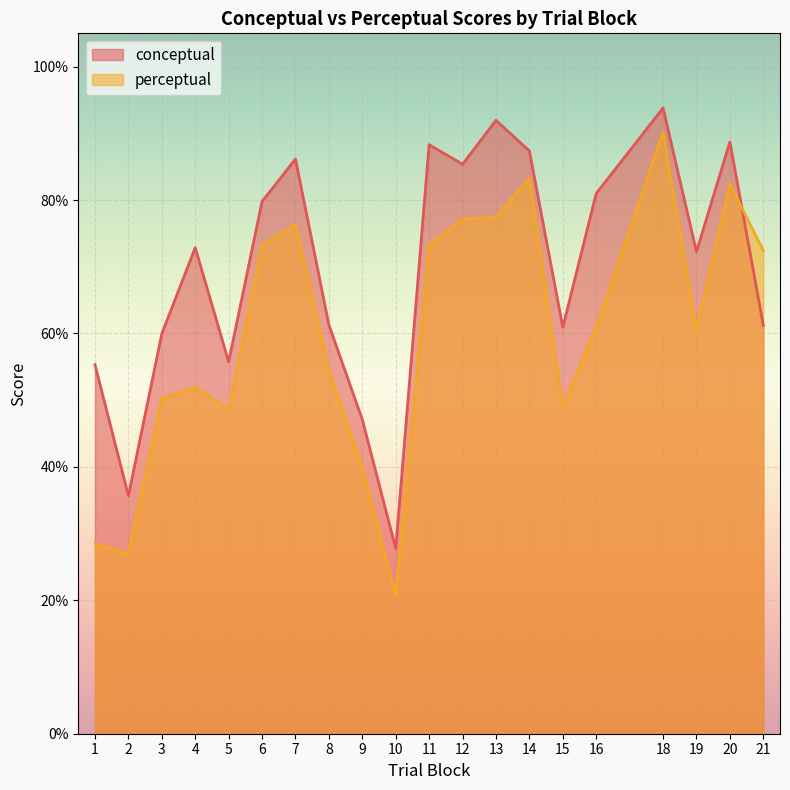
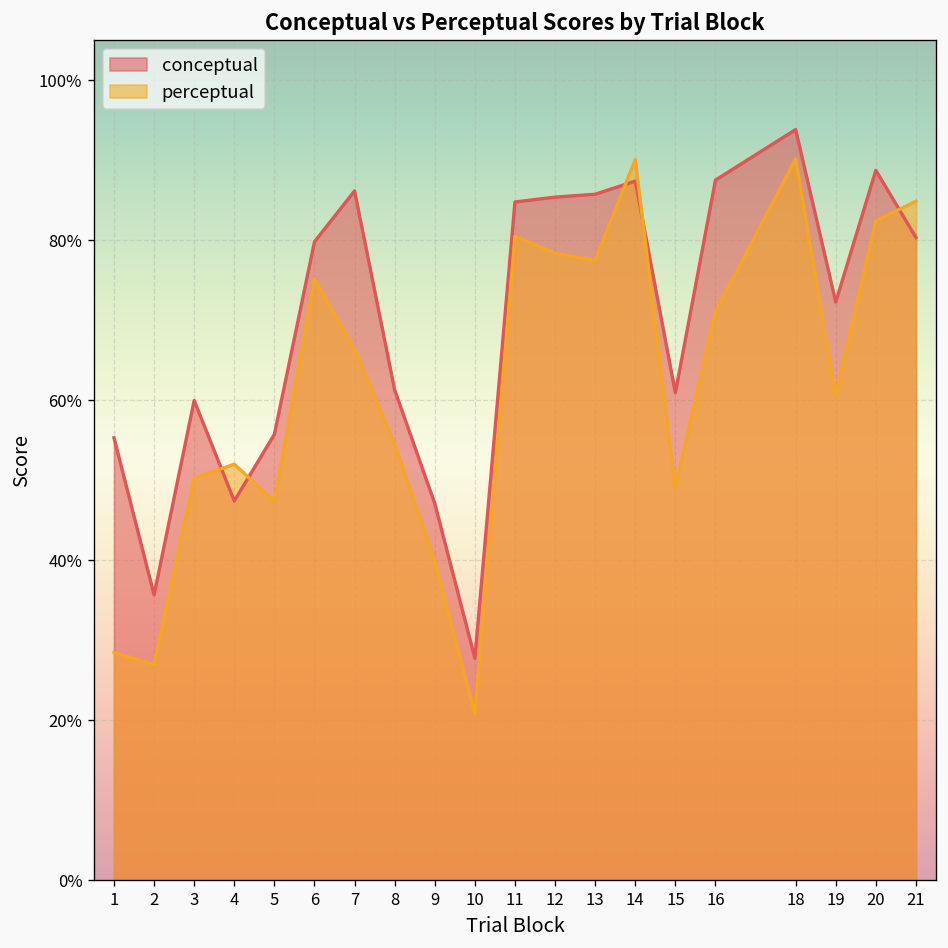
conceptual, 4: 73% -> 47%
perceptual, 5: 49% -> 47%
perceptual, 6: 73% -> 75%
perceptual, 7: 76% -> 66%
conceptual, 11: 88% -> 85%
perceptual, 11: 73% -> 80%
perceptual, 12: 77% -> 78%
conceptual, 13: 92% -> 86%
perceptual, 14: 83% -> 90%
conceptual, 16: 81% -> 87%
perceptual, 16: 61% -> 71%
conceptual, 21: 61% -> 80%
perceptual, 21: 72% -> 85%
